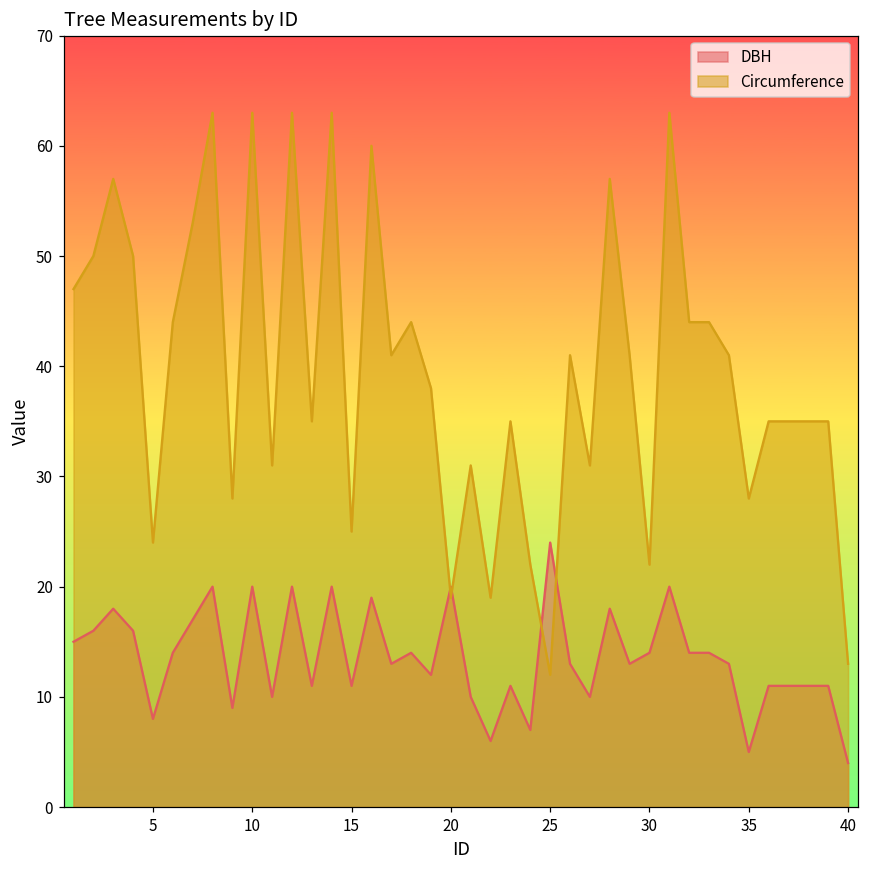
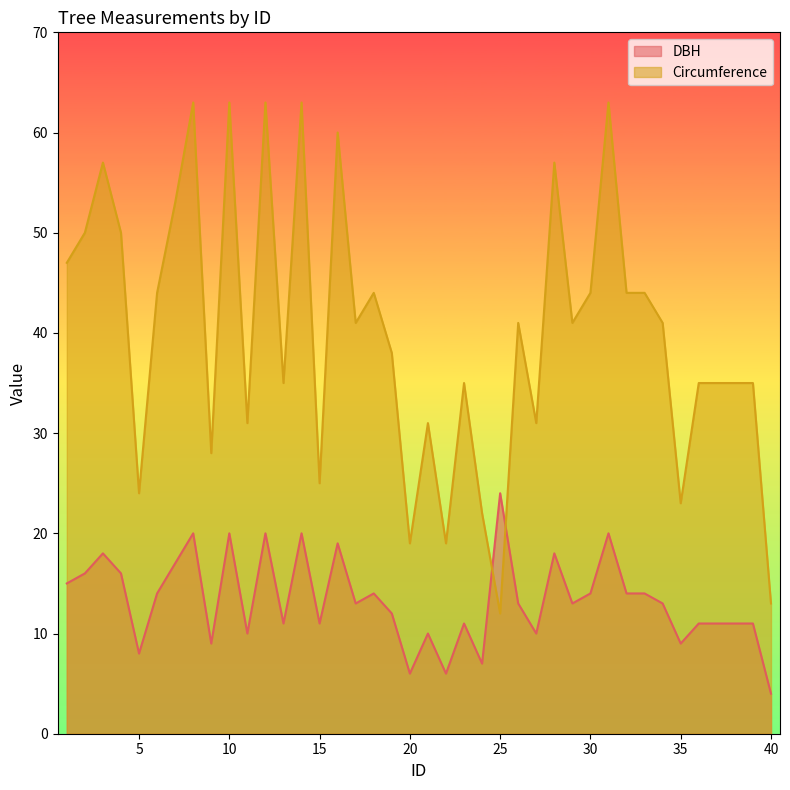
DBH, 20: 20 -> 6
Circumference, 30: 22 -> 44
DBH, 35: 5 -> 9
Circumference, 35: 28 -> 23
